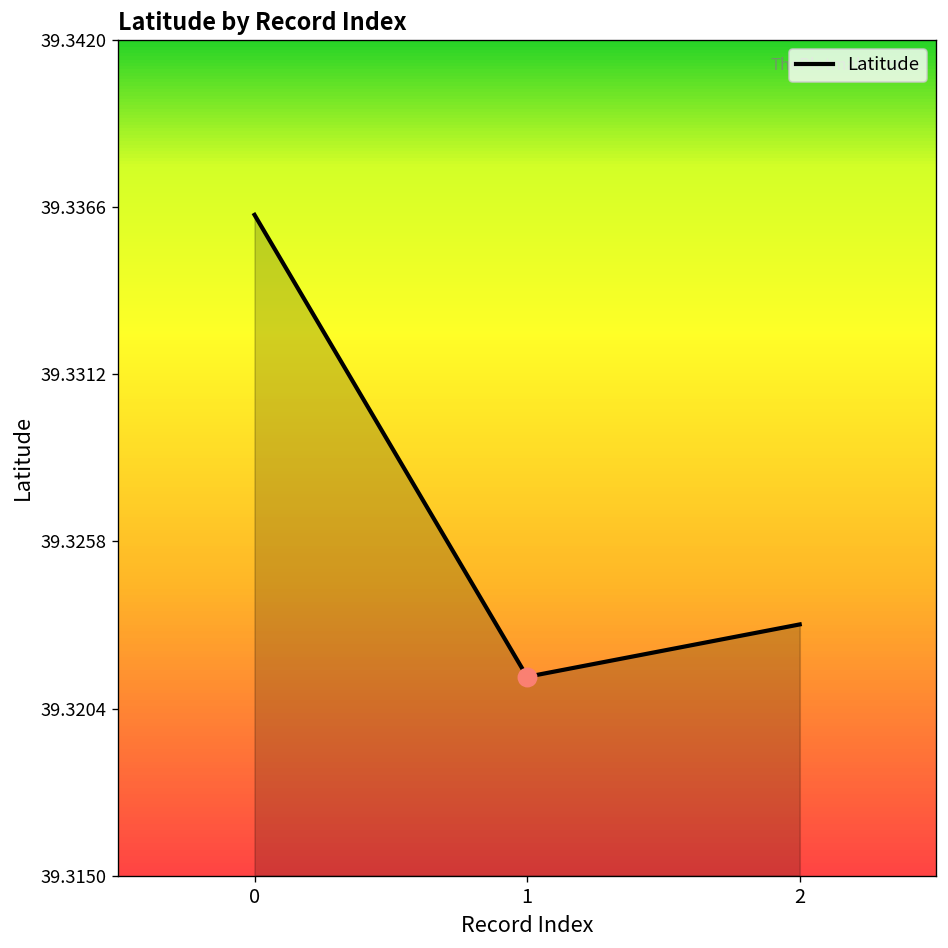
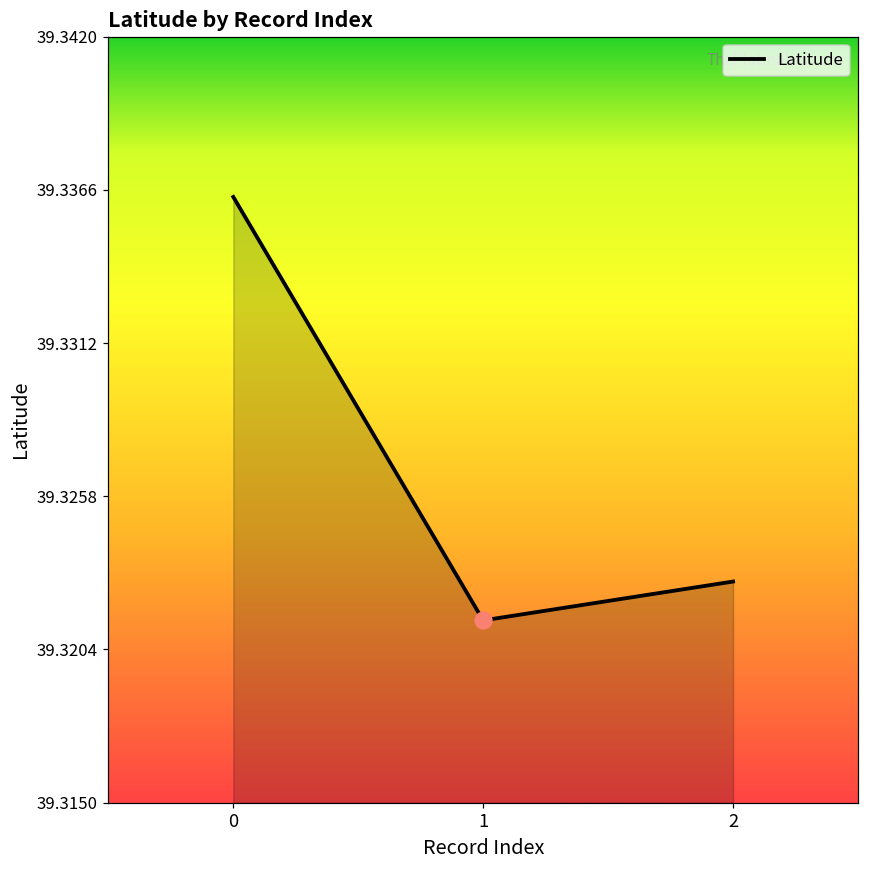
Latitude, 2: 39.3231 -> 39.3228
